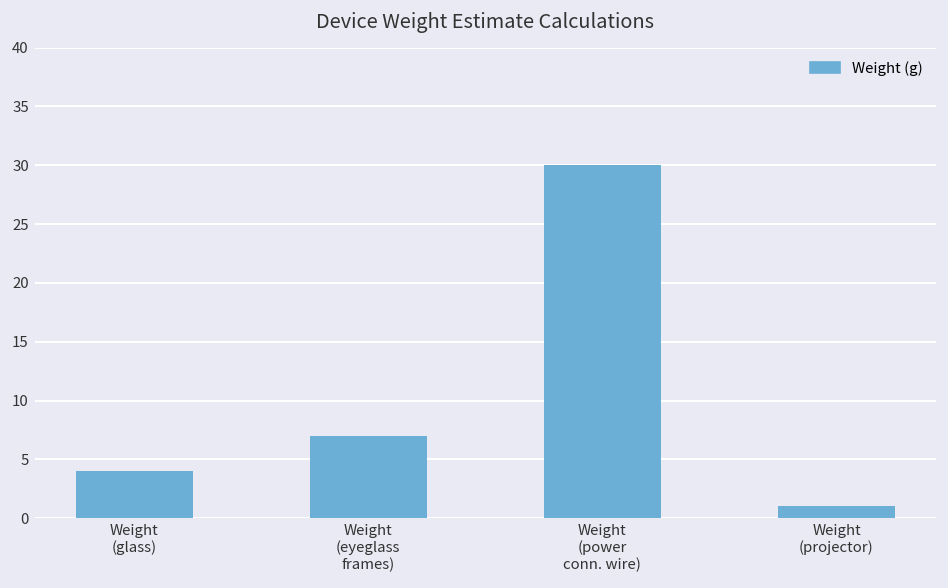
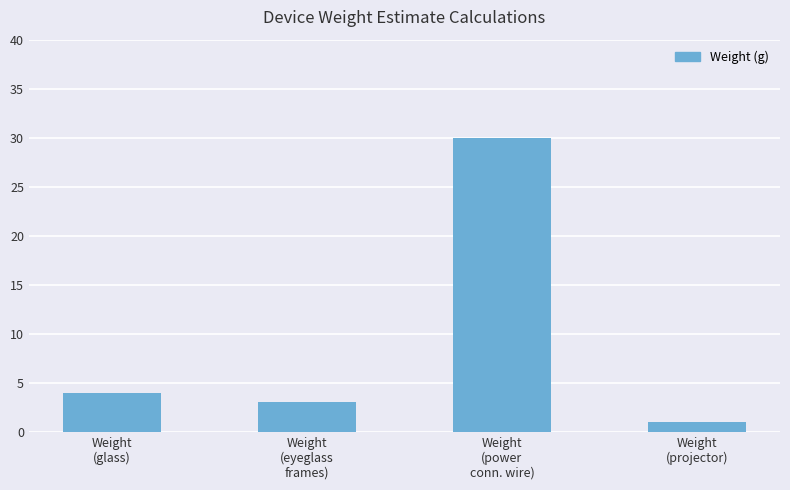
Weight (eyeglass frames): 7 -> 3
